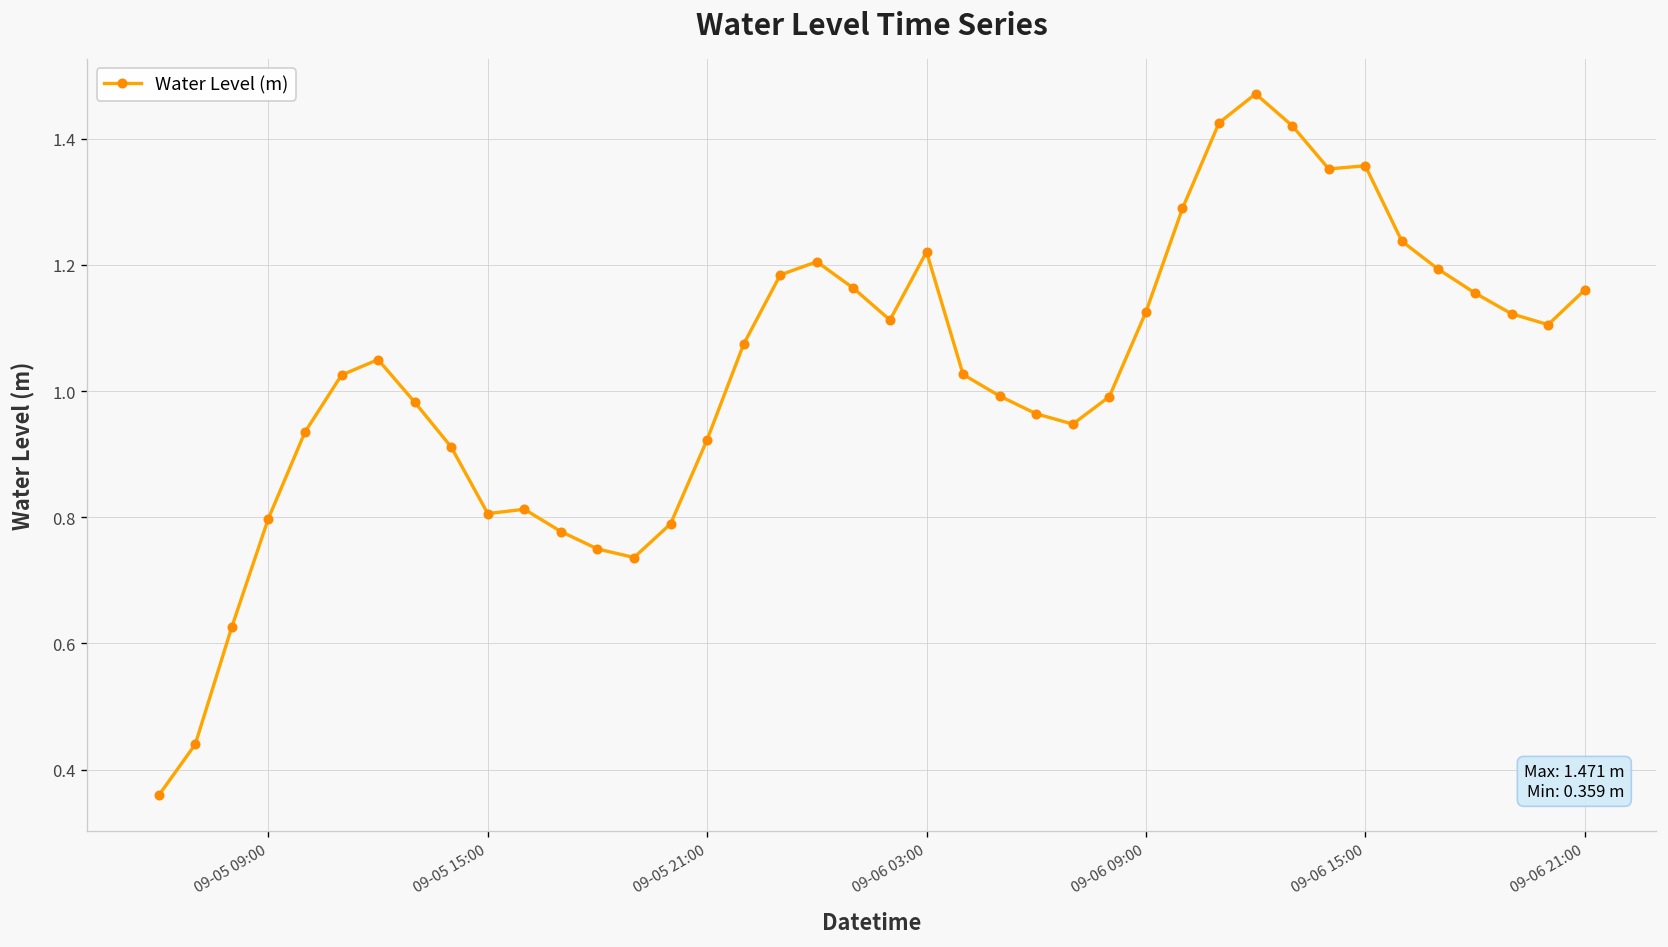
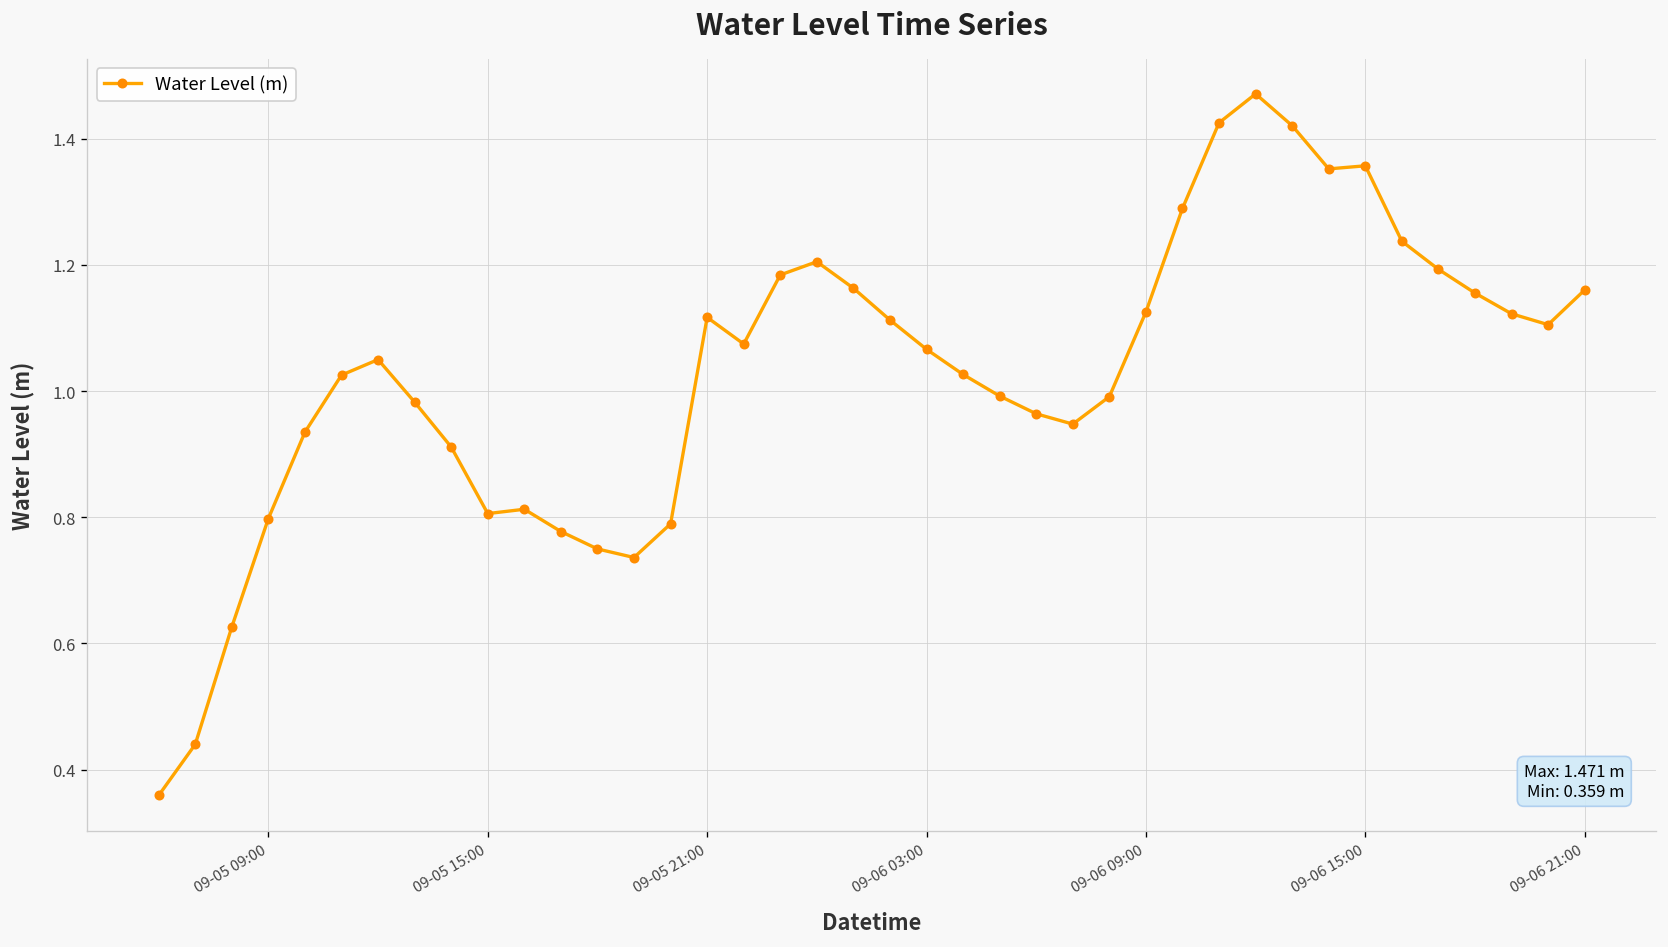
09-05 21:00: 0.92 -> 1.12
09-06 03:00: 1.22 -> 1.07
